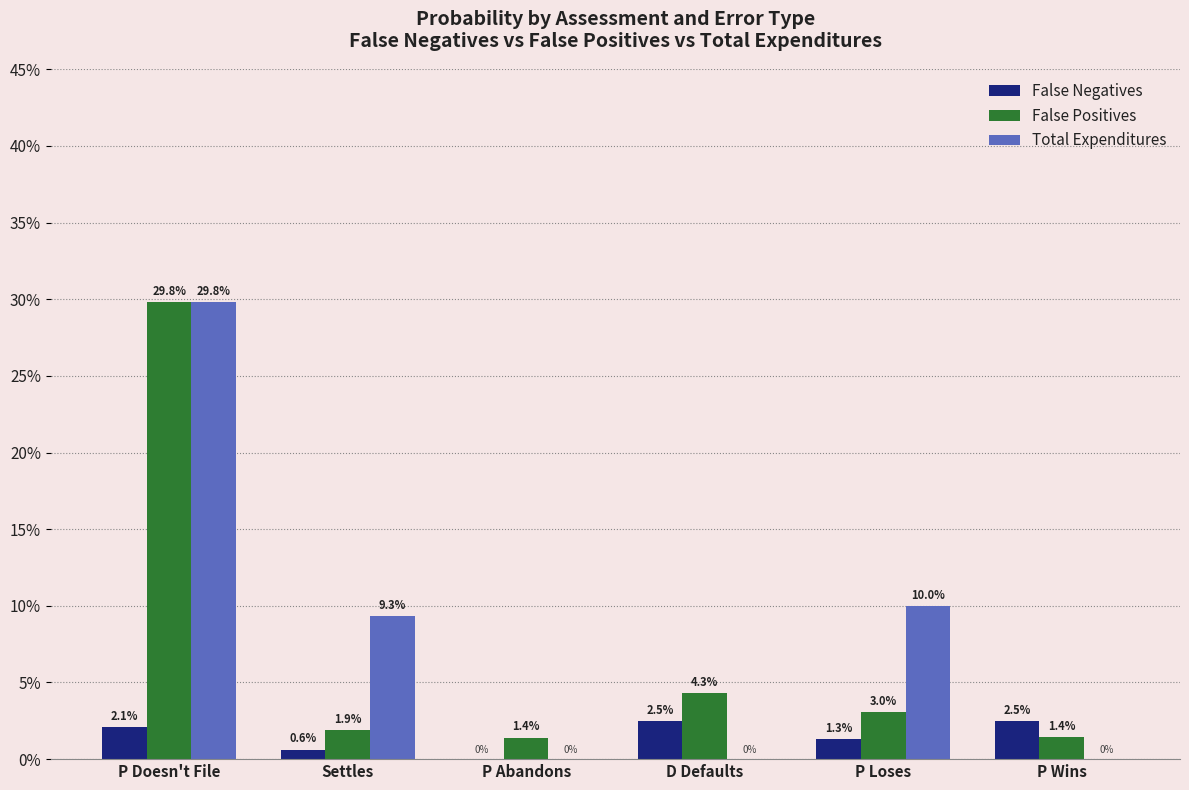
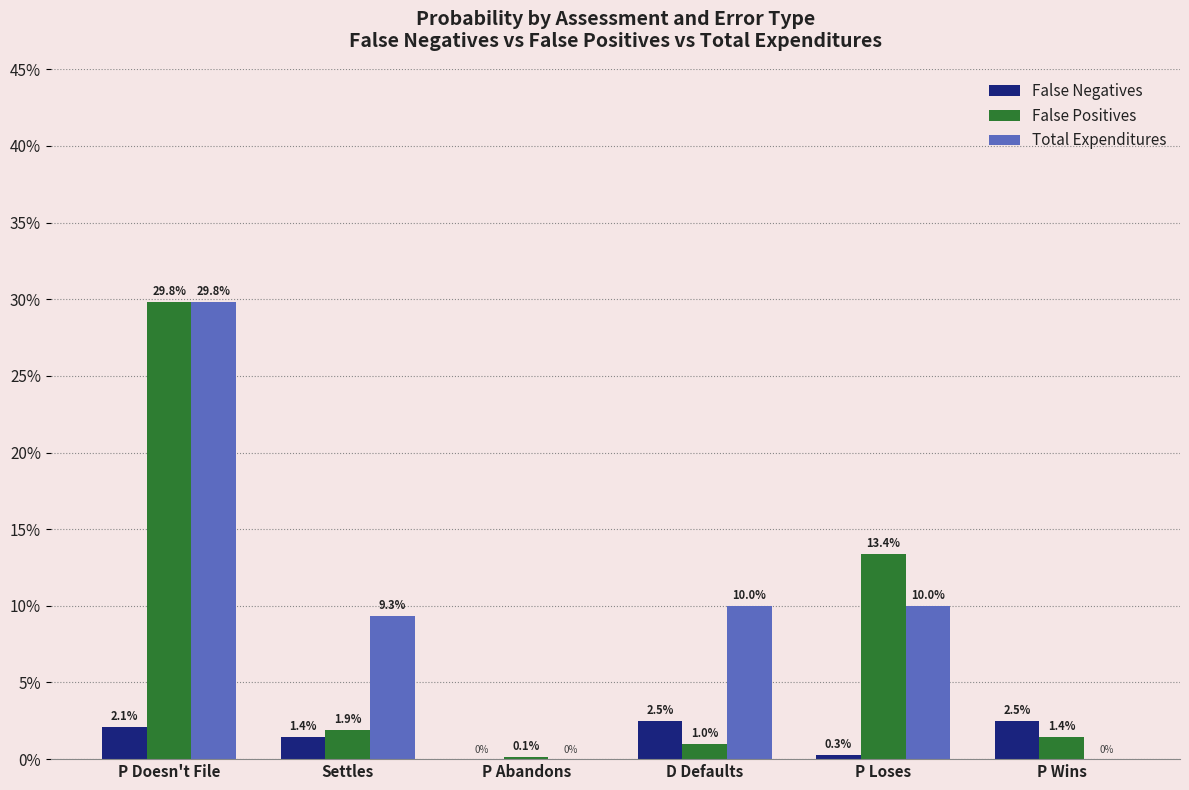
False Negatives, Settles: 0.6% -> 1.4%
False Positives, P Abandons: 1.4% -> 0.1%
False Positives, D Defaults: 4.3% -> 1.0%
Total Expenditures, D Defaults: 0% -> 10.0%
False Negatives, P Loses: 1.3% -> 0.3%
False Positives, P Loses: 3.0% -> 13.4%
